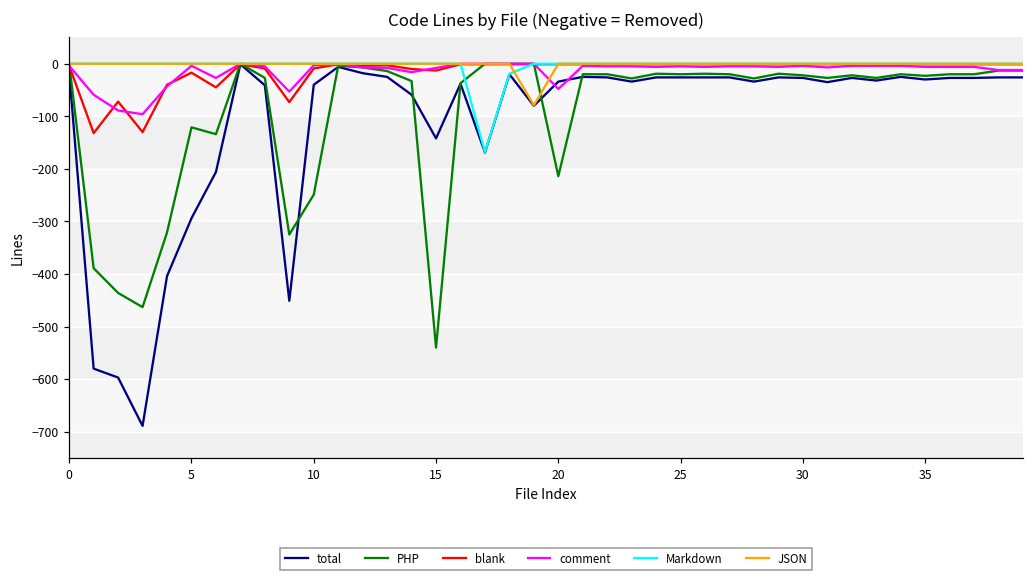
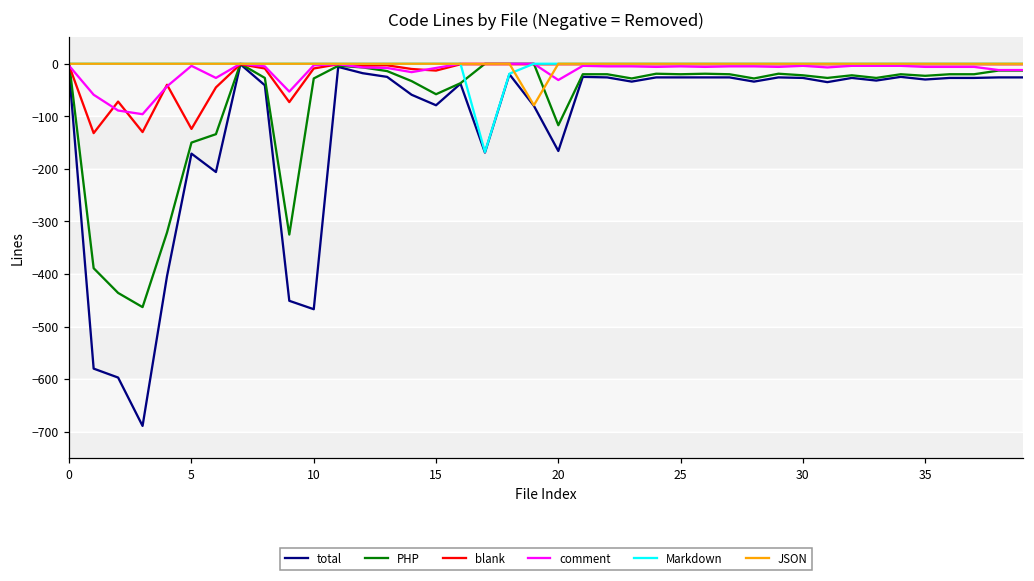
total, 5: -290 -> -170
PHP, 5: -120 -> -150
blank, 5: -20 -> -120
total, 10: -40 -> -470
PHP, 10: -250 -> -30
total, 15: -140 -> -80
PHP, 15: -540 -> -60
total, 20: -30 -> -170
PHP, 20: -210 -> -120
comment, 20: -50 -> -30
